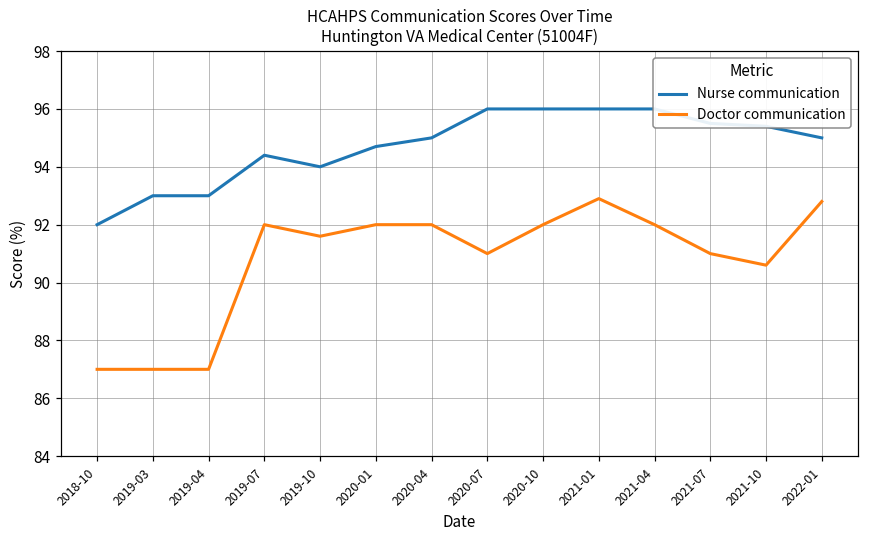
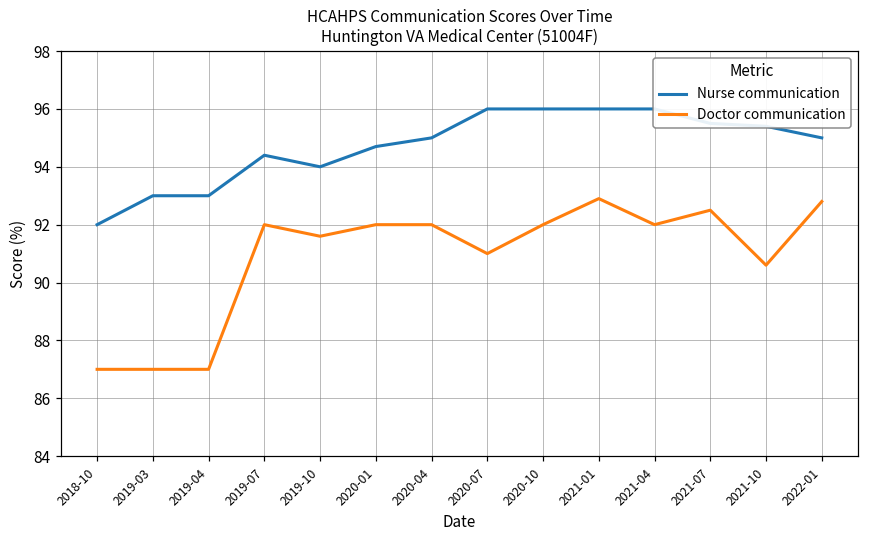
Doctor communication, 2021-07: 91.0 -> 92.5
